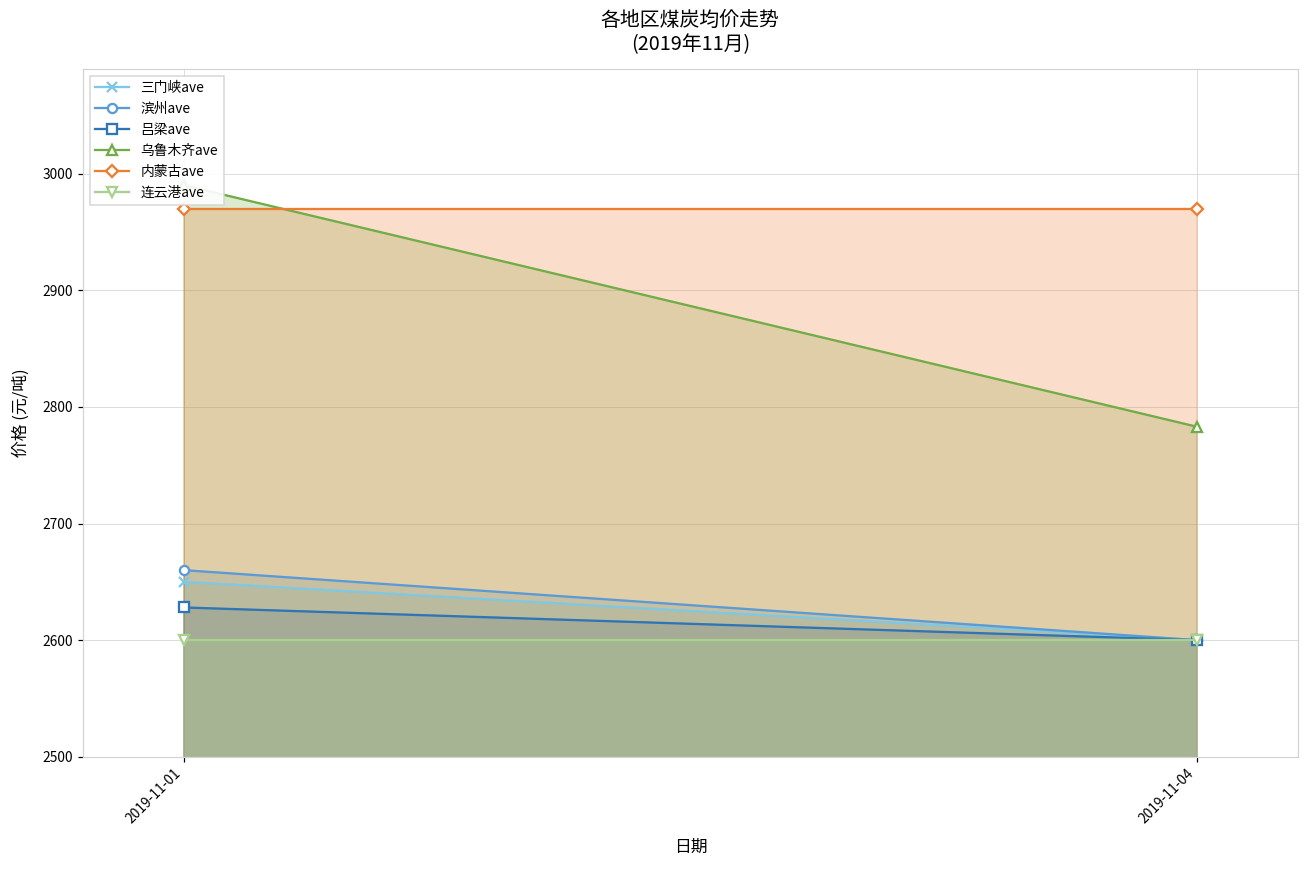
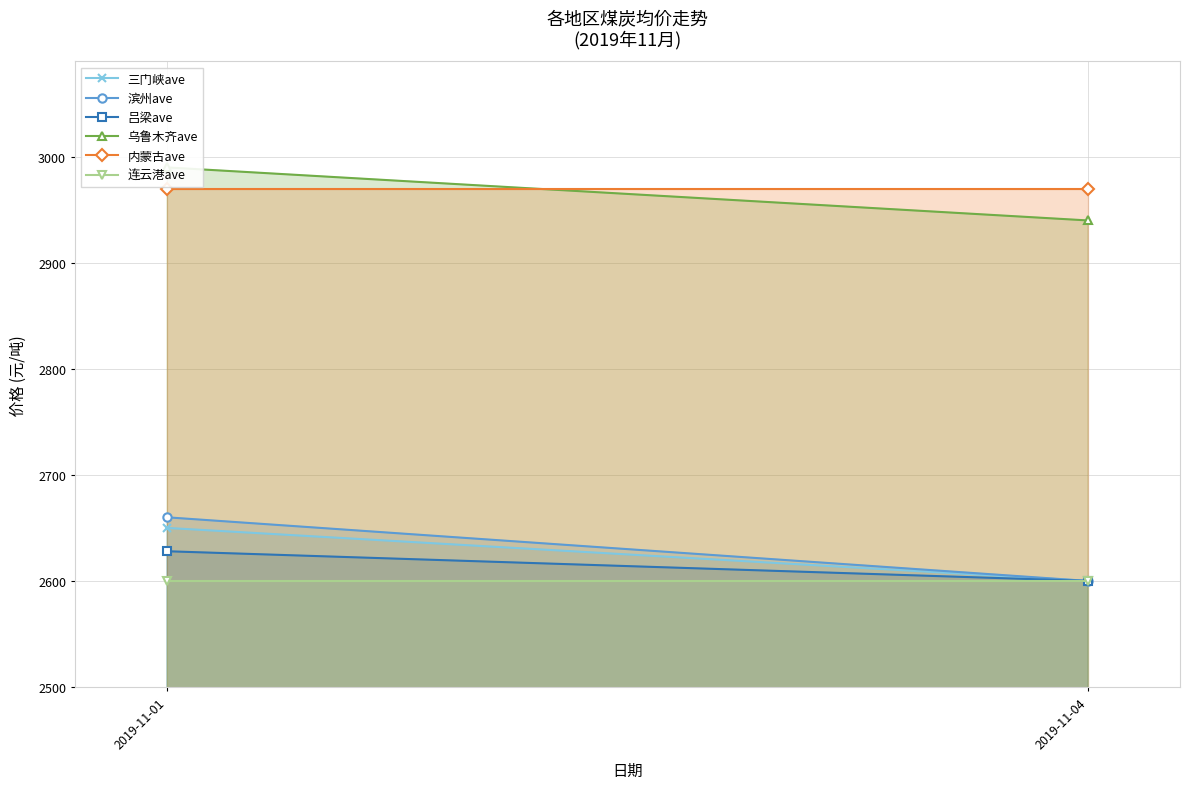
乌鲁木齐ave, 2019-11-04: 2783 -> 2940
